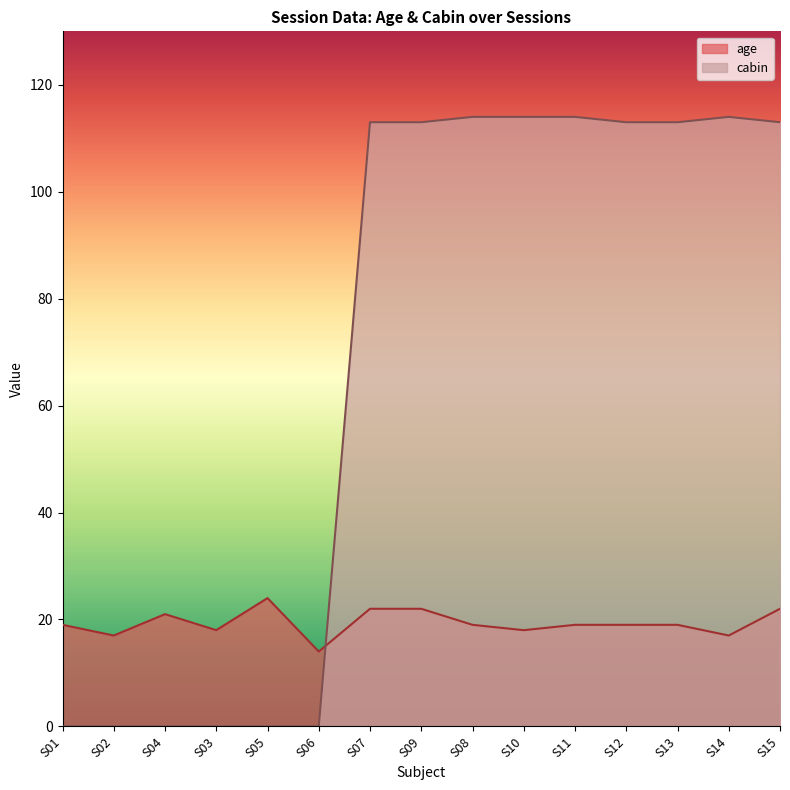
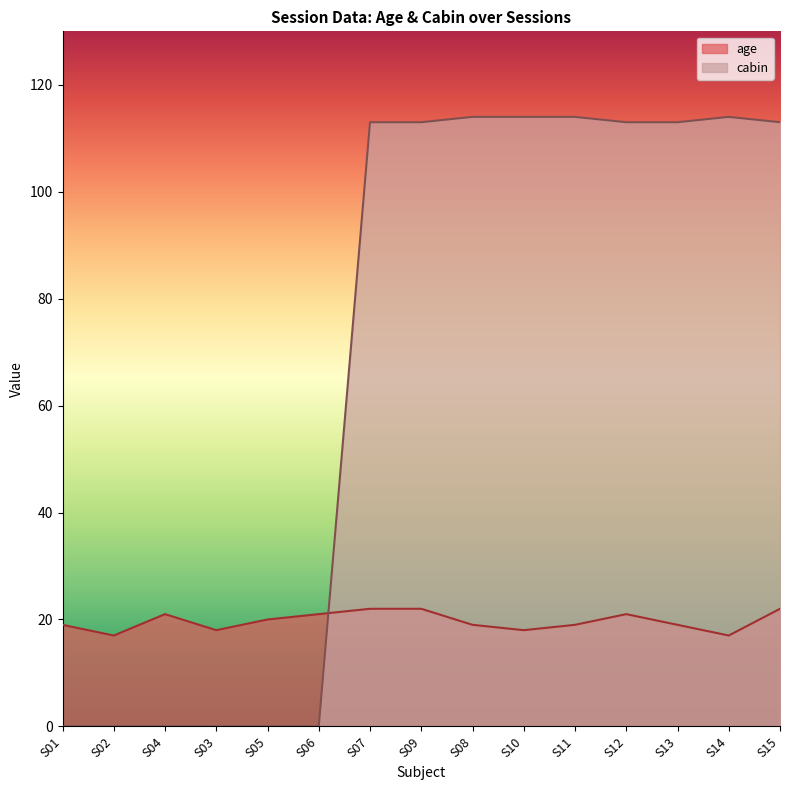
age, S05: 24 -> 20
age, S06: 14 -> 21
age, S12: 19 -> 21
